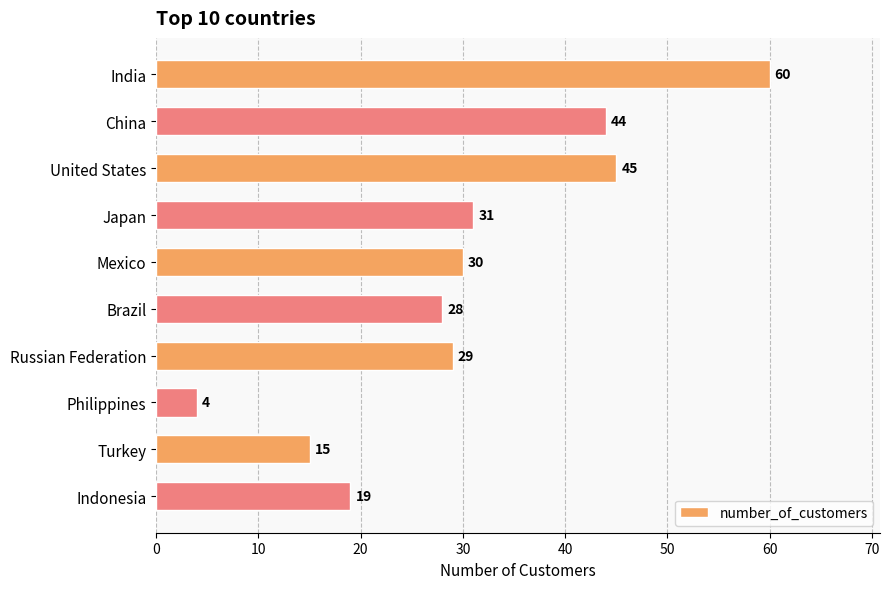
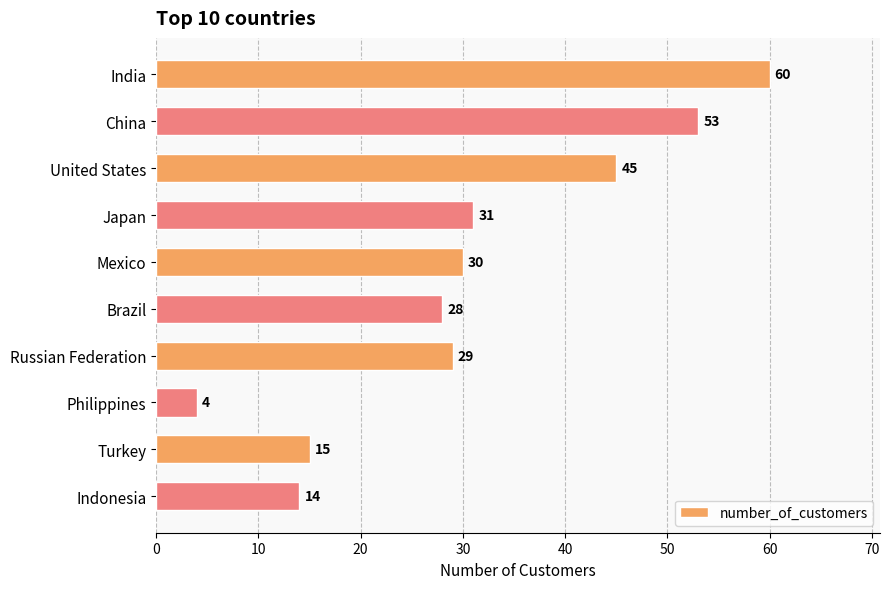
China: 44 -> 53
Indonesia: 19 -> 14
